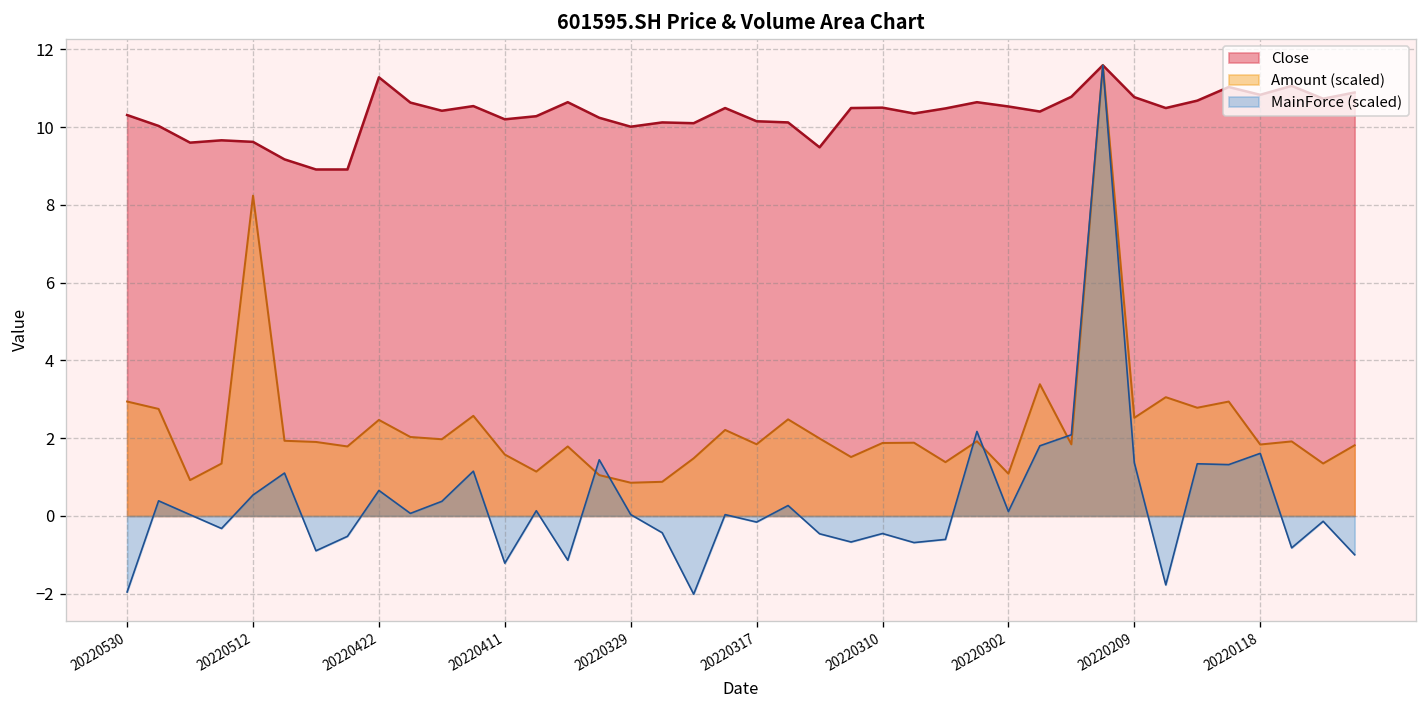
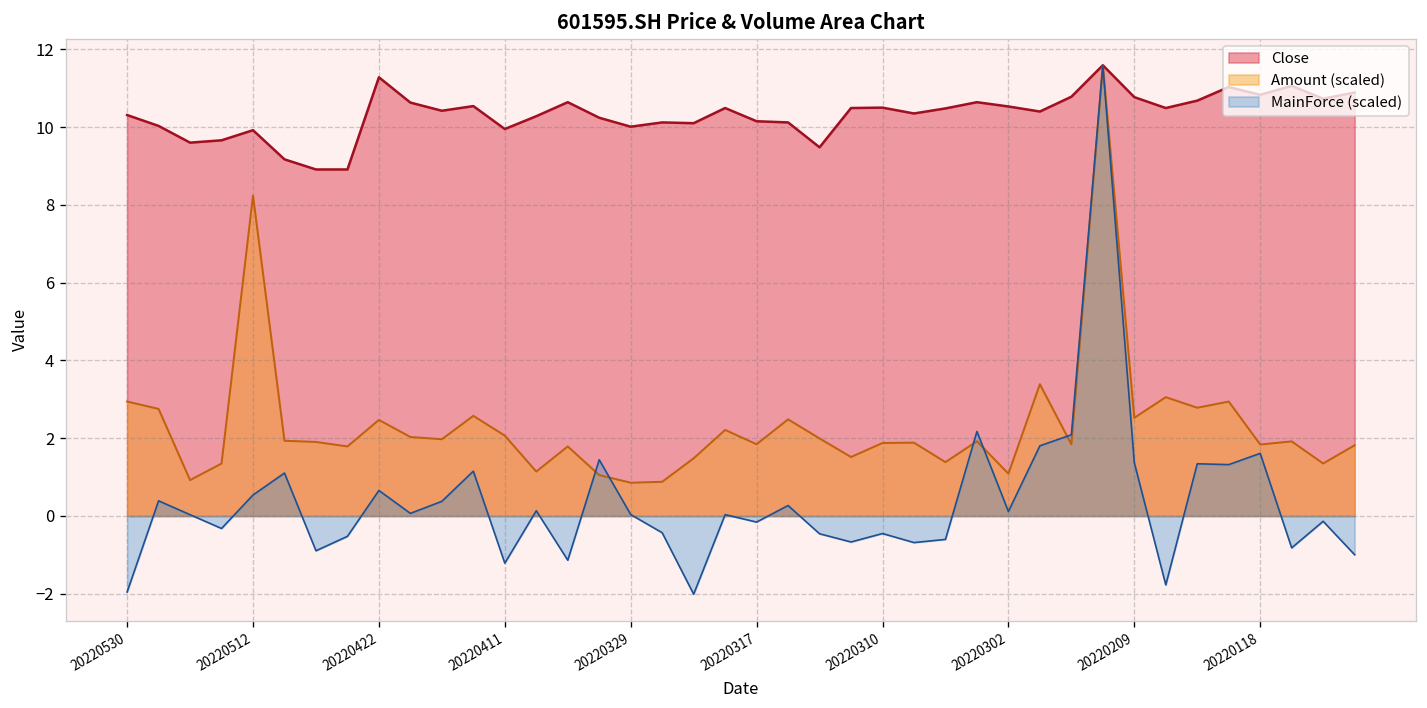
Close, 20220512: 9.6 -> 9.9
Close, 20220411: 10.2 -> 10.0
Amount (scaled), 20220411: 1.6 -> 2.1
